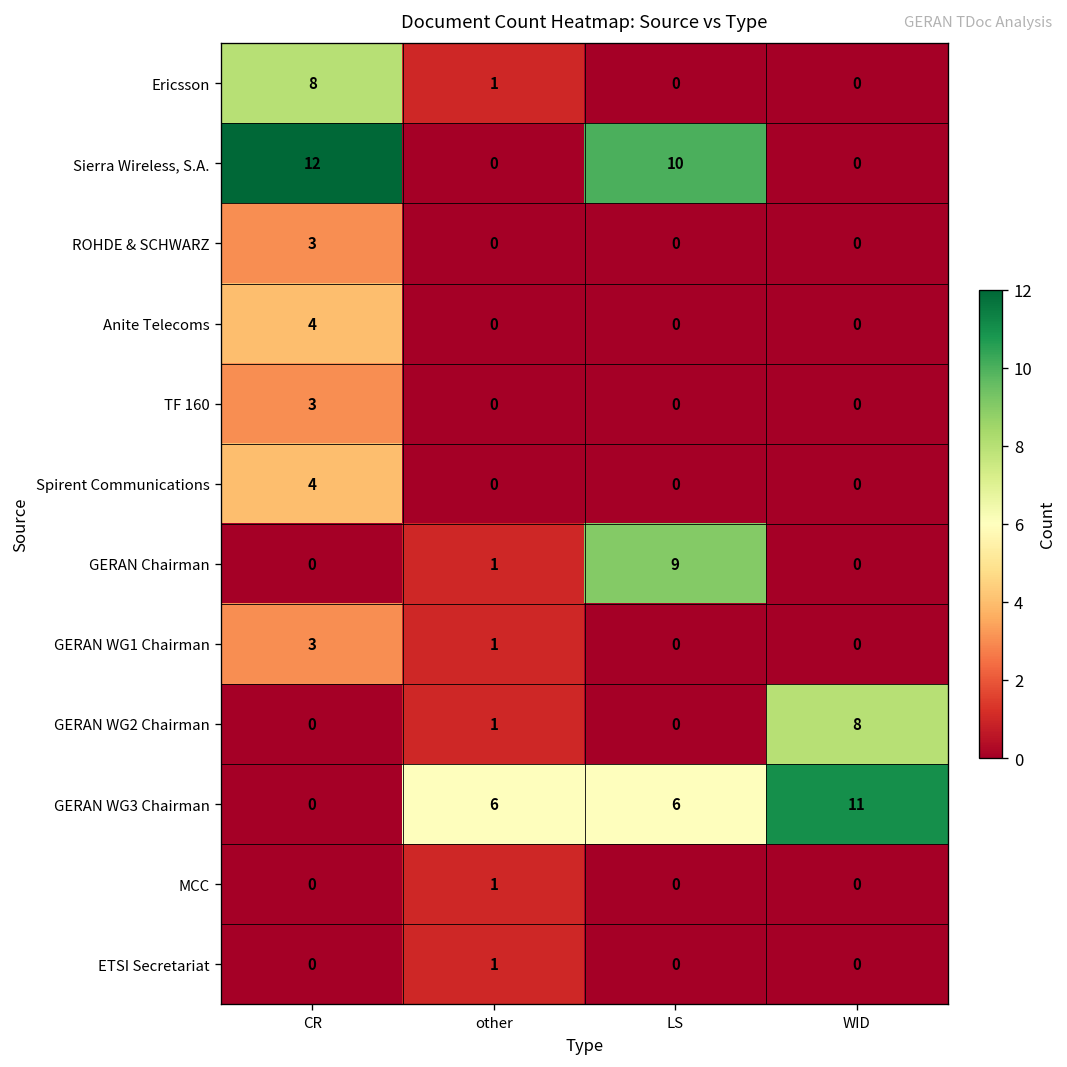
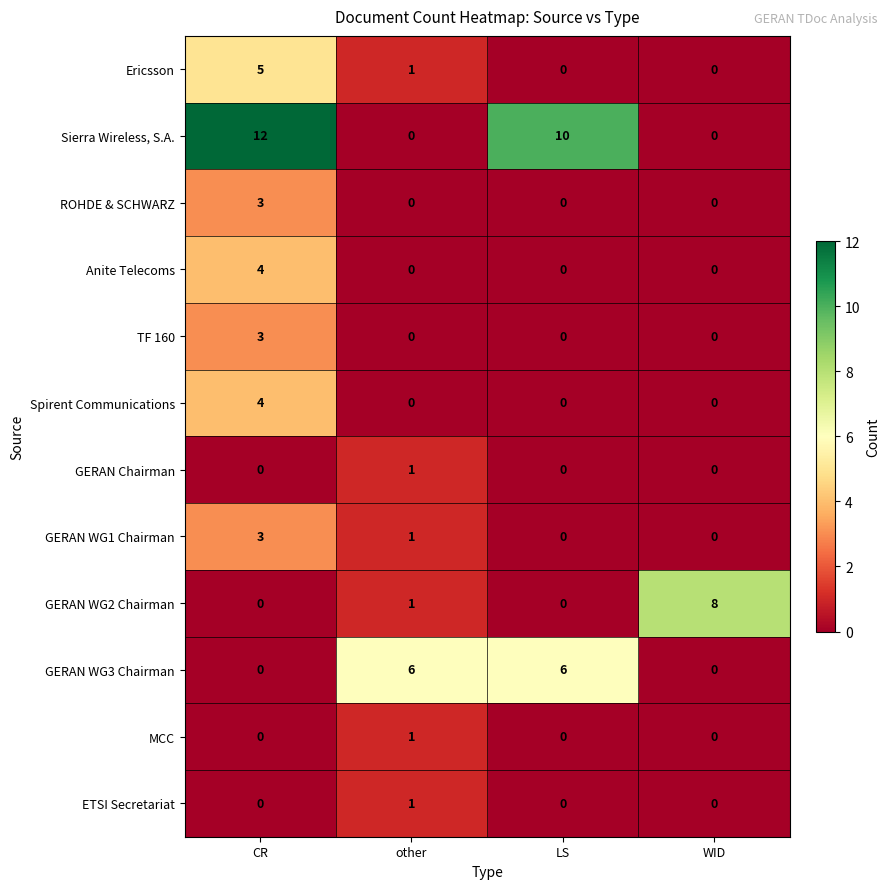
Ericsson, CR: 8 -> 5
GERAN Chairman, LS: 9 -> 0
GERAN WG3 Chairman, WID: 11 -> 0
